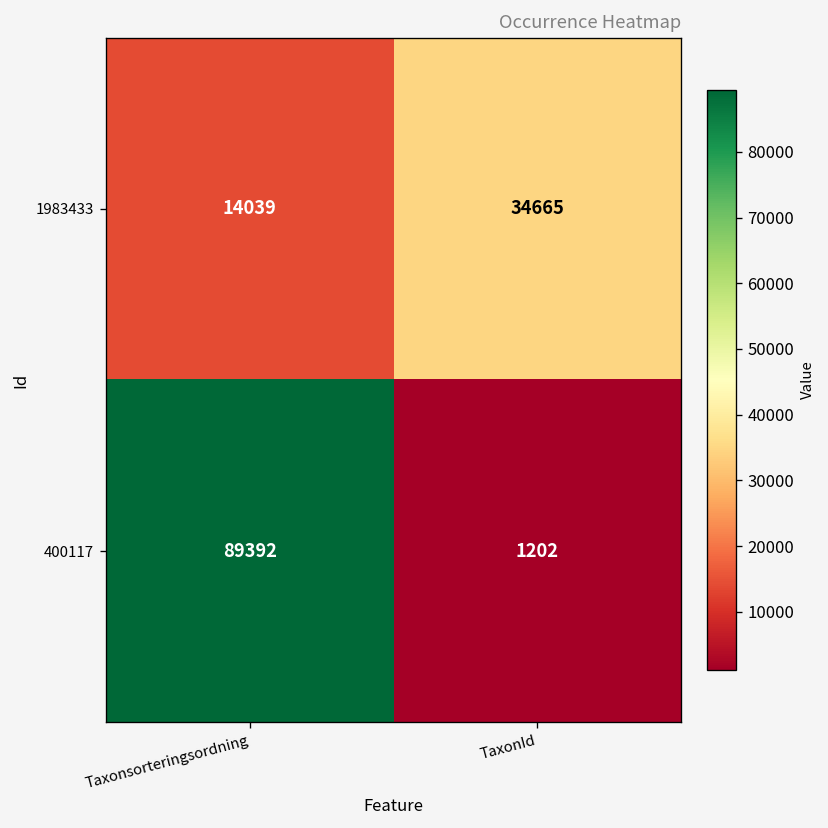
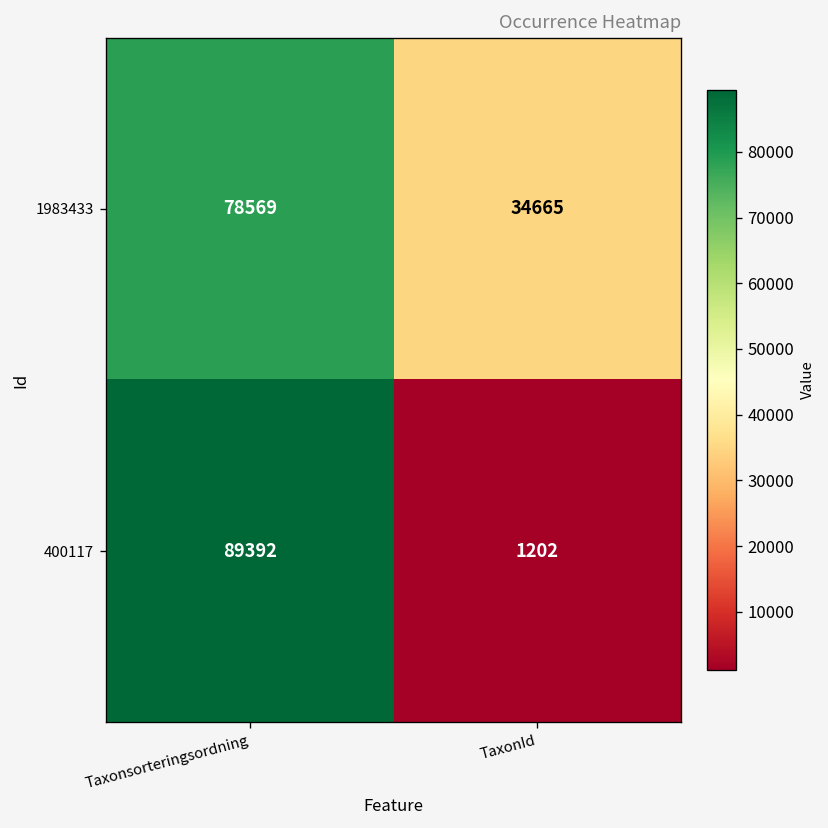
1983433, Taxonsorteringsordning: 14039 -> 78569
